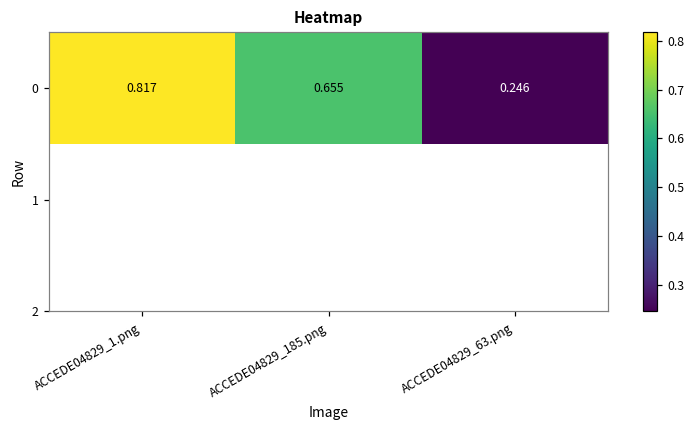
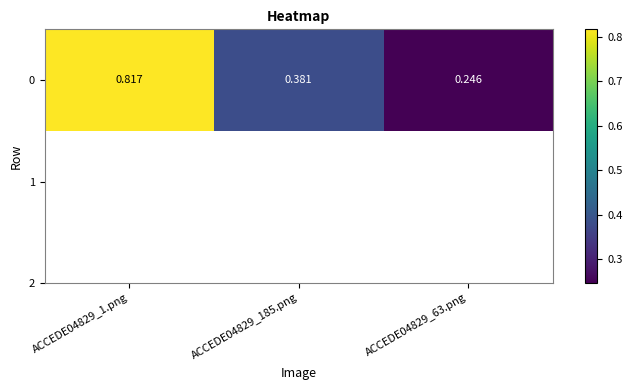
0, ACCEDE04829_185.png: 0.655 -> 0.381
